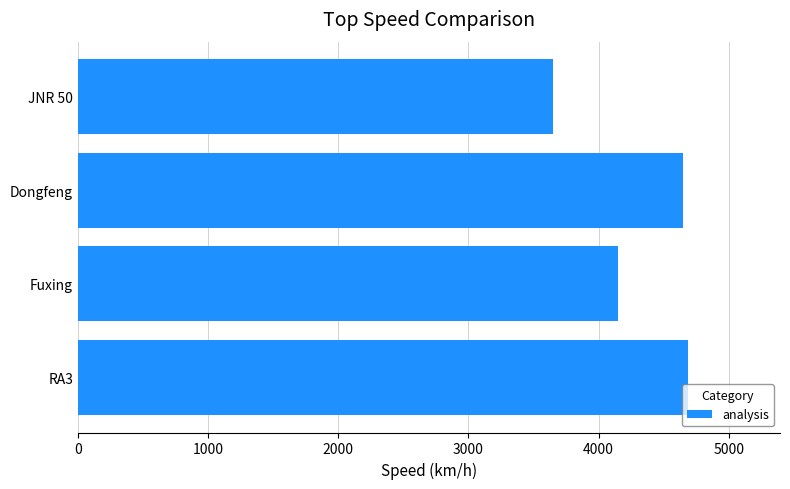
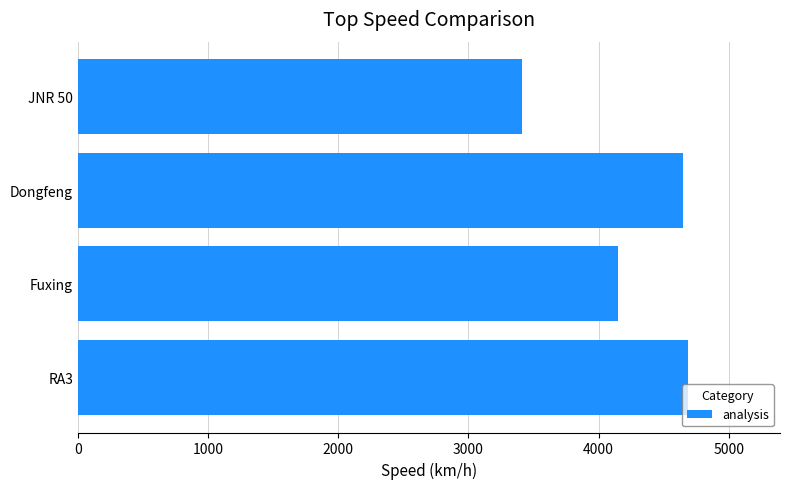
JNR 50: 3650 -> 3410
